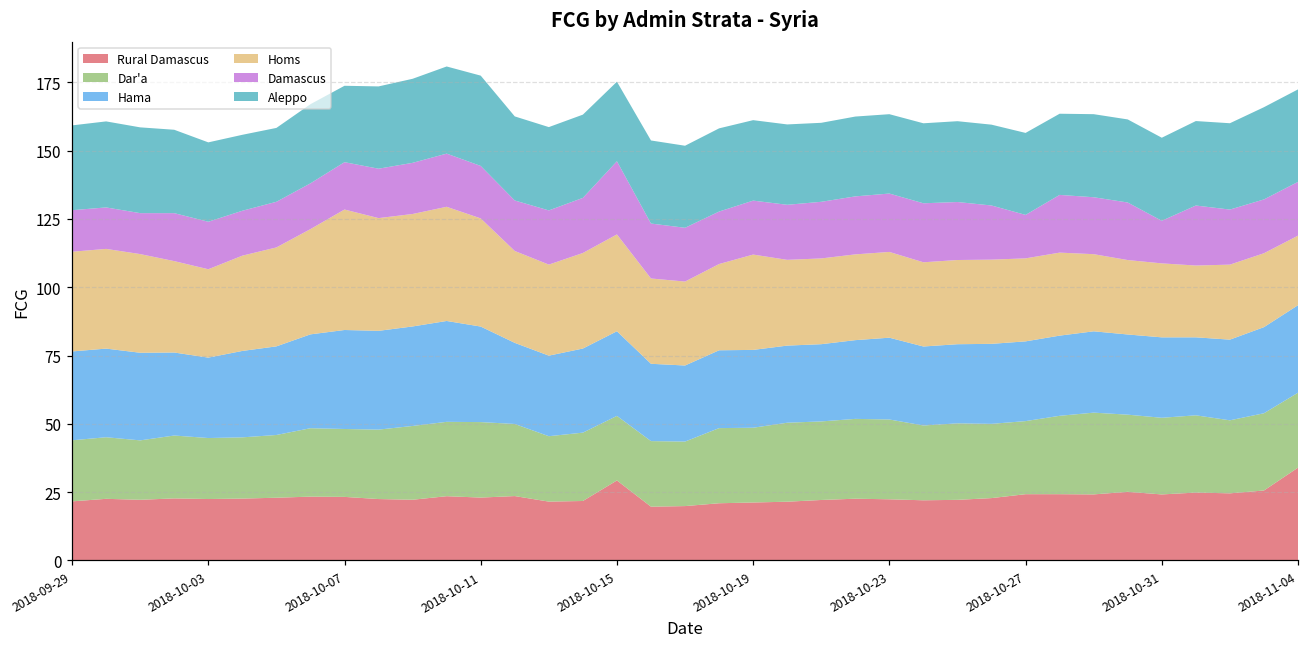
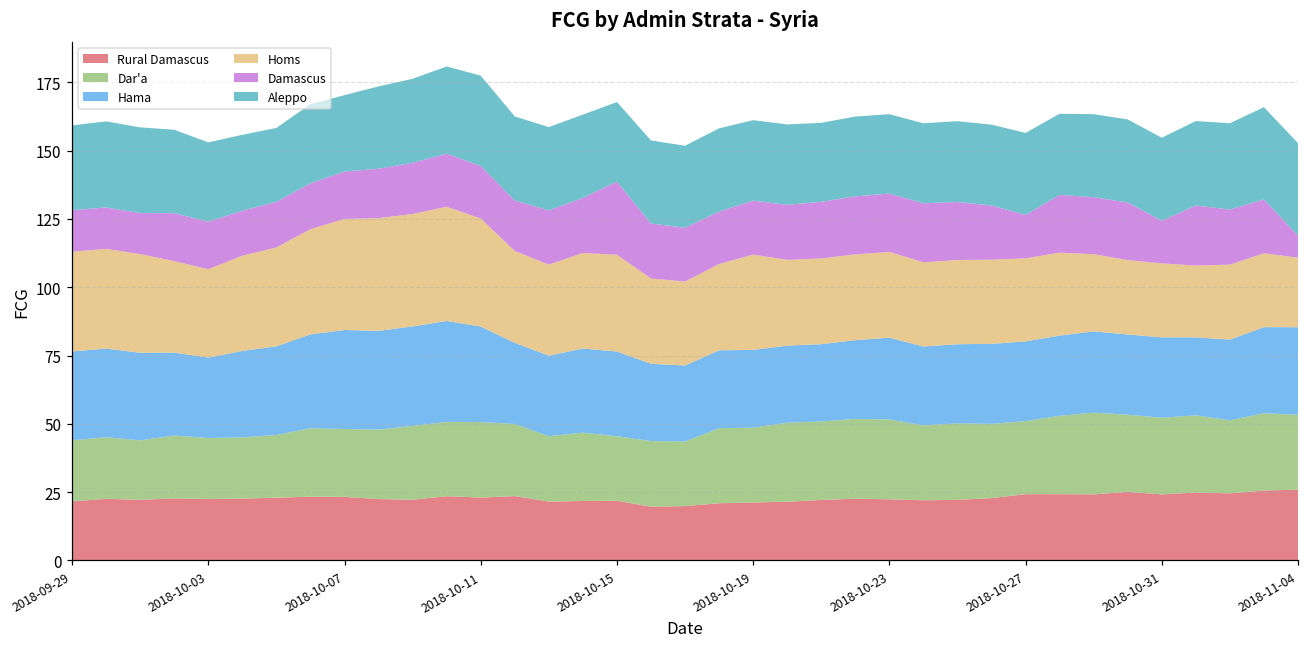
Homs, 2018-10-07: 44 -> 41
Rural Damascus, 2018-10-15: 29 -> 22
Rural Damascus, 2018-11-04: 34 -> 26
Damascus, 2018-11-04: 20 -> 8
